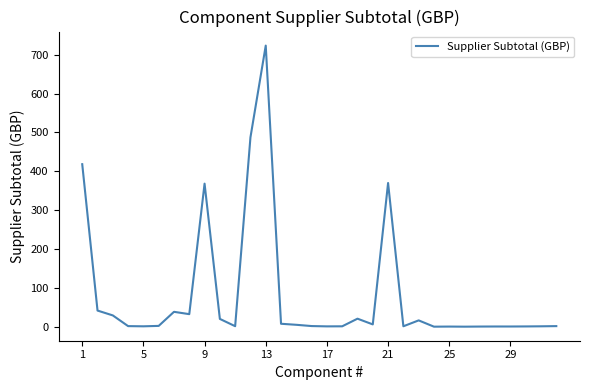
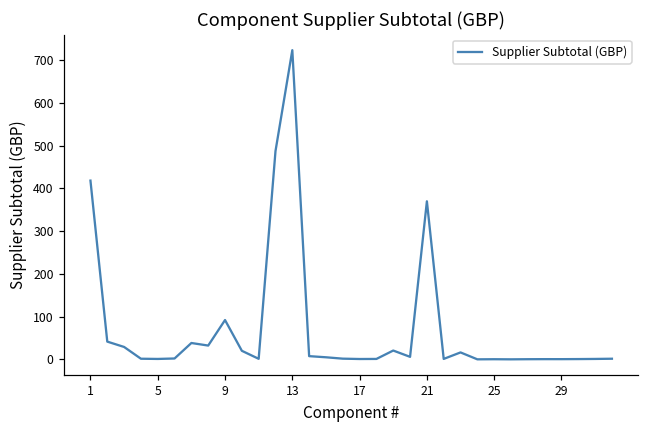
9: 370 -> 90
